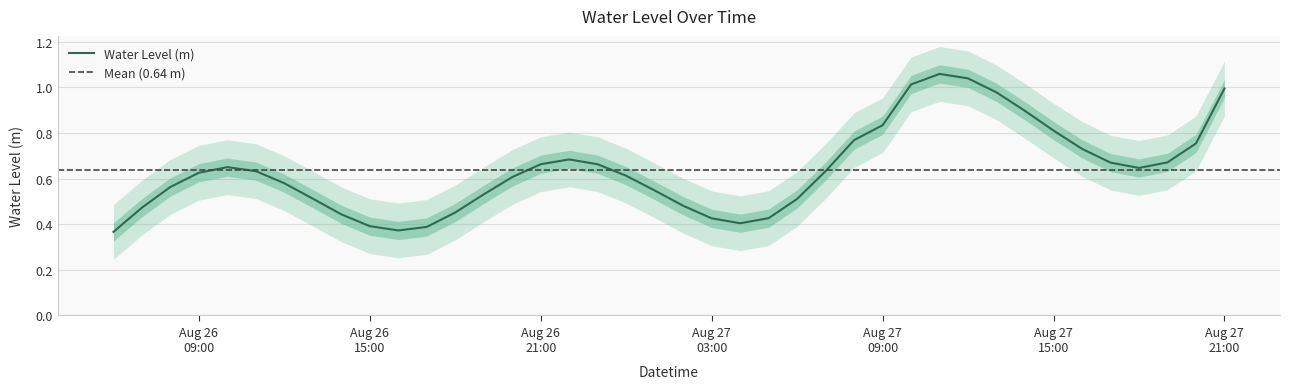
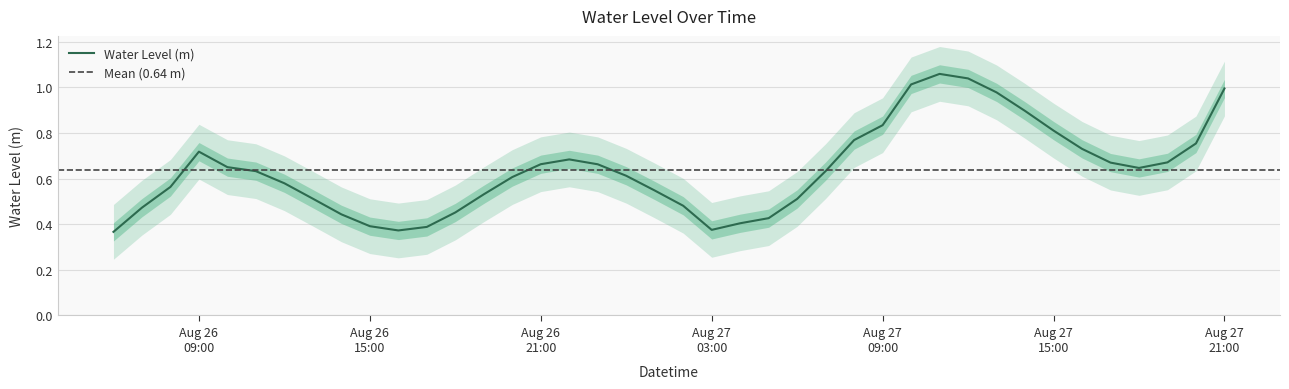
Water Level (m), Aug 26 09:00: 0.63 -> 0.72
Water Level (m), Aug 27 03:00: 0.43 -> 0.38
